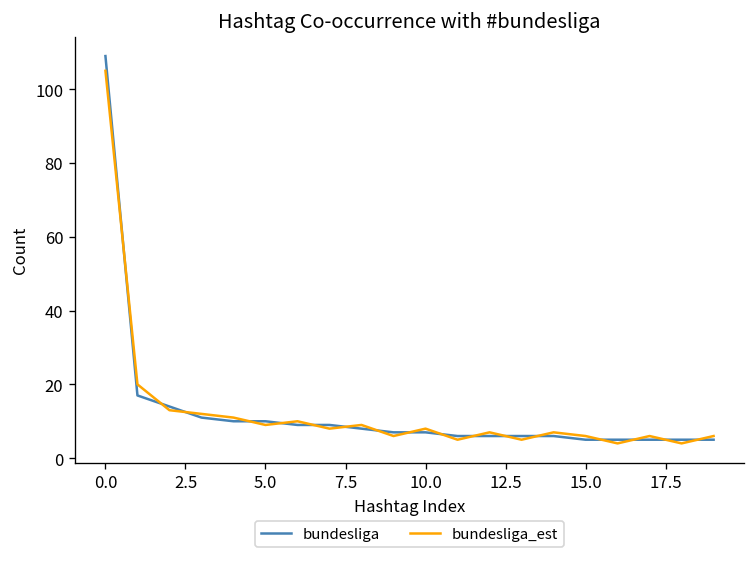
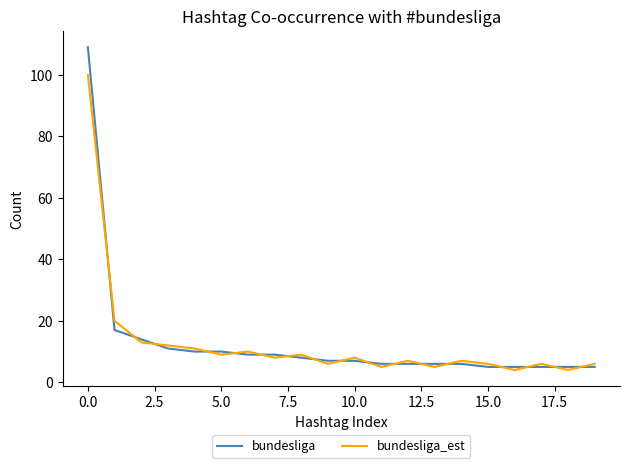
bundesliga_est, 0.0: 105 -> 100
